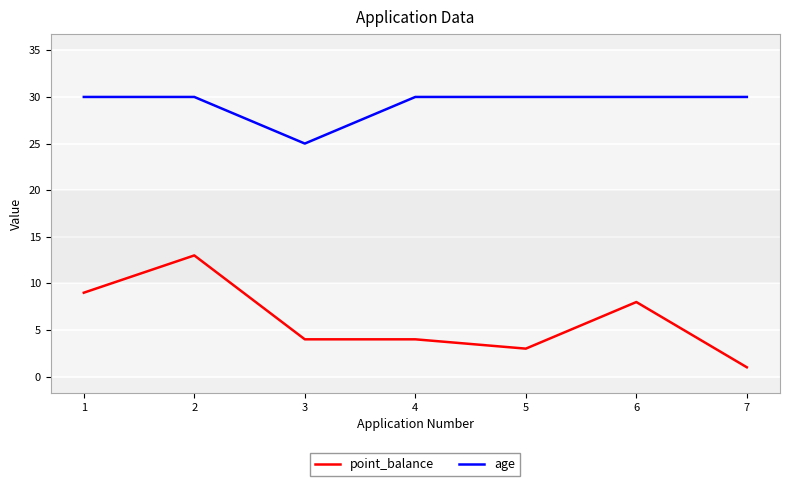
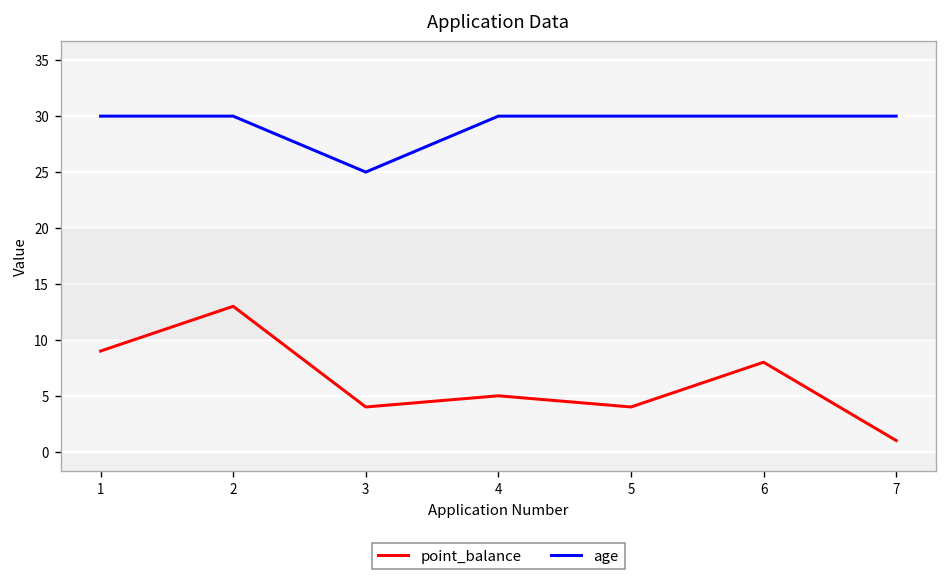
point_balance, 4: 4 -> 5
point_balance, 5: 3 -> 4
